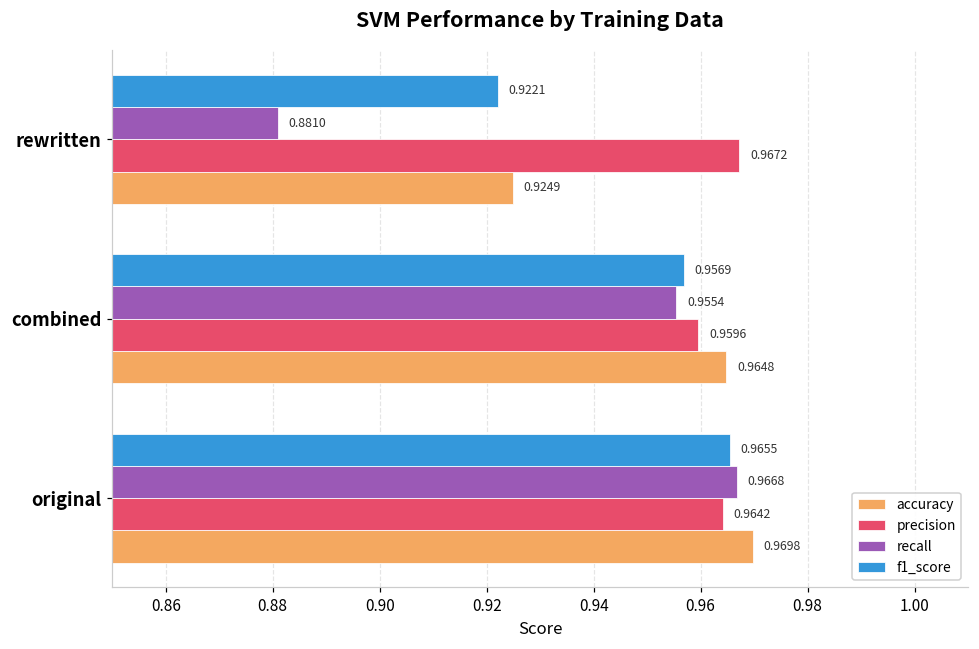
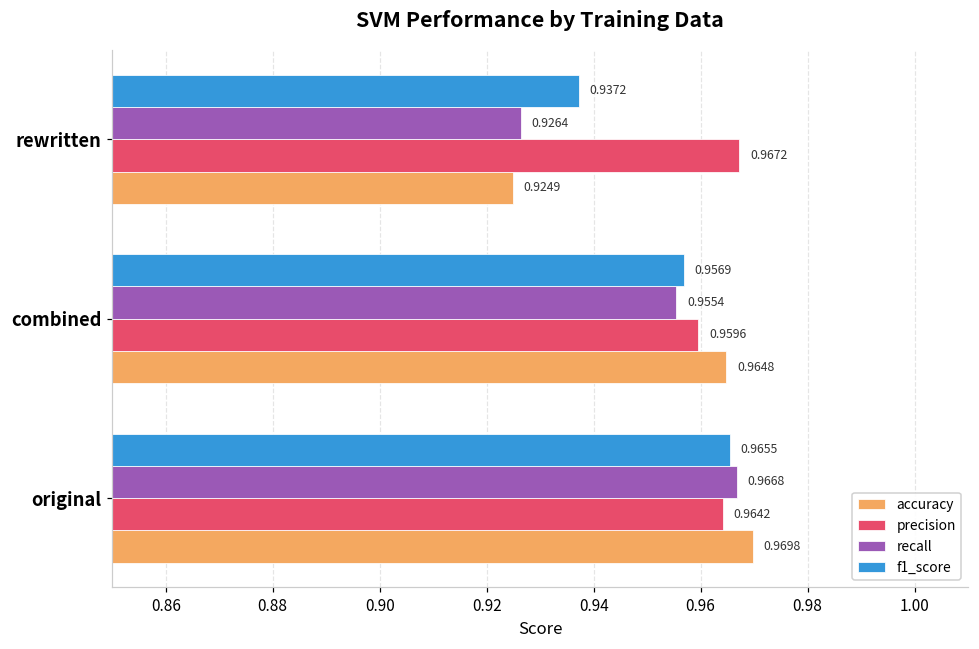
f1_score, rewritten: 0.9221 -> 0.9372
recall, rewritten: 0.8810 -> 0.9264
